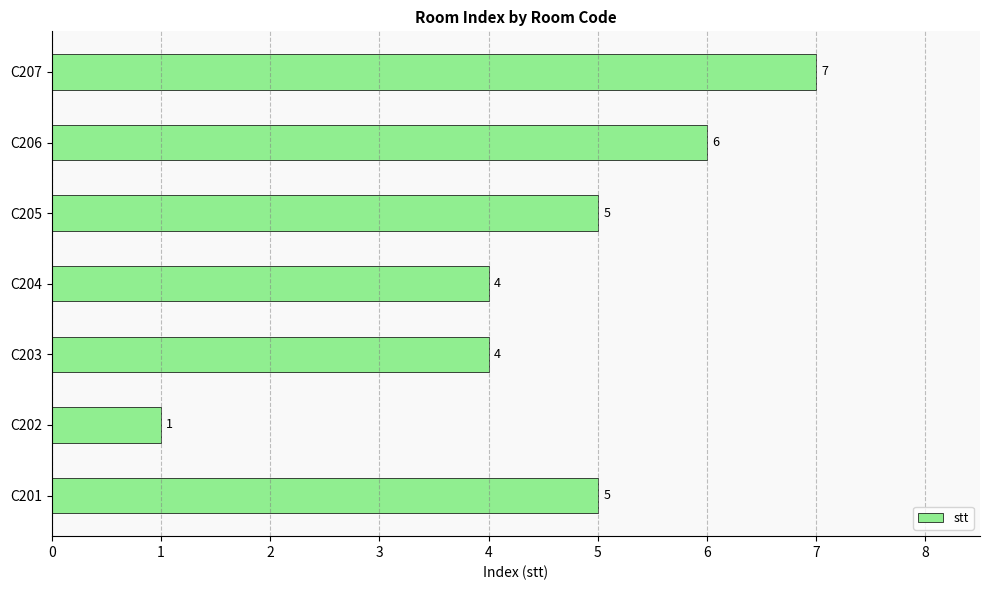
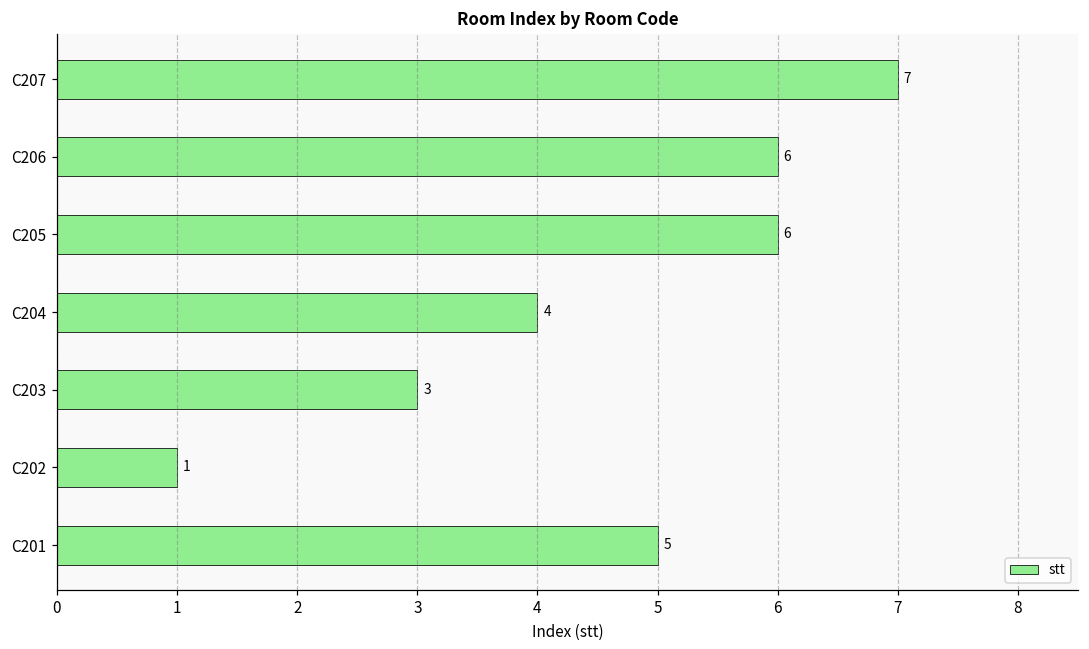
C205: 5 -> 6
C203: 4 -> 3
